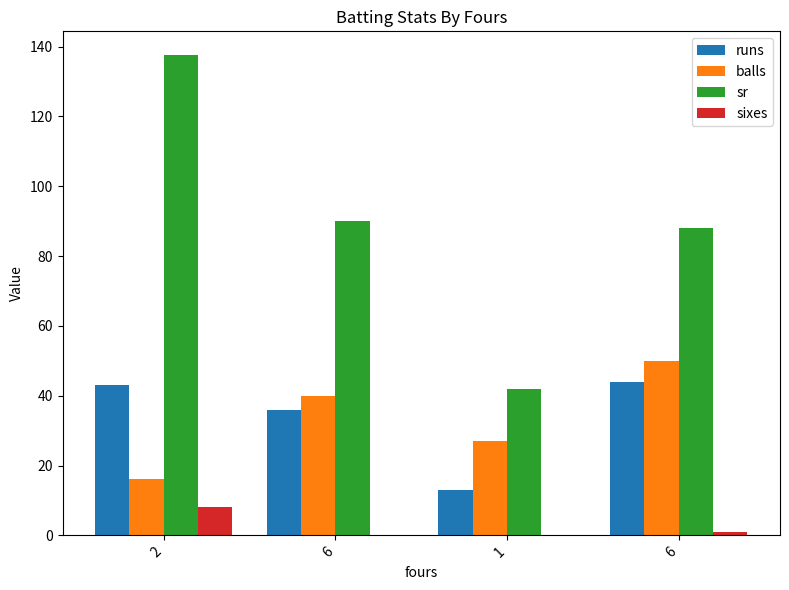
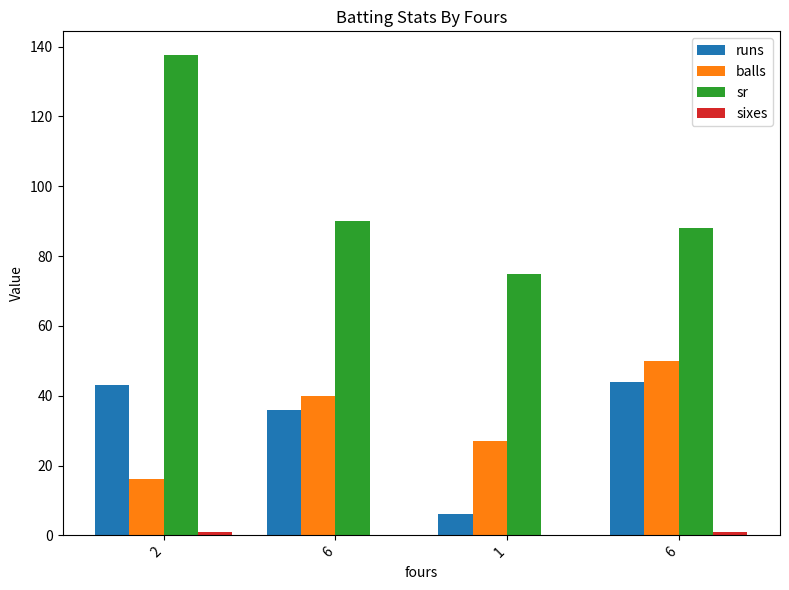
sixes, 2: 8 -> 1
runs, 1: 13 -> 6
sr, 1: 42 -> 75
